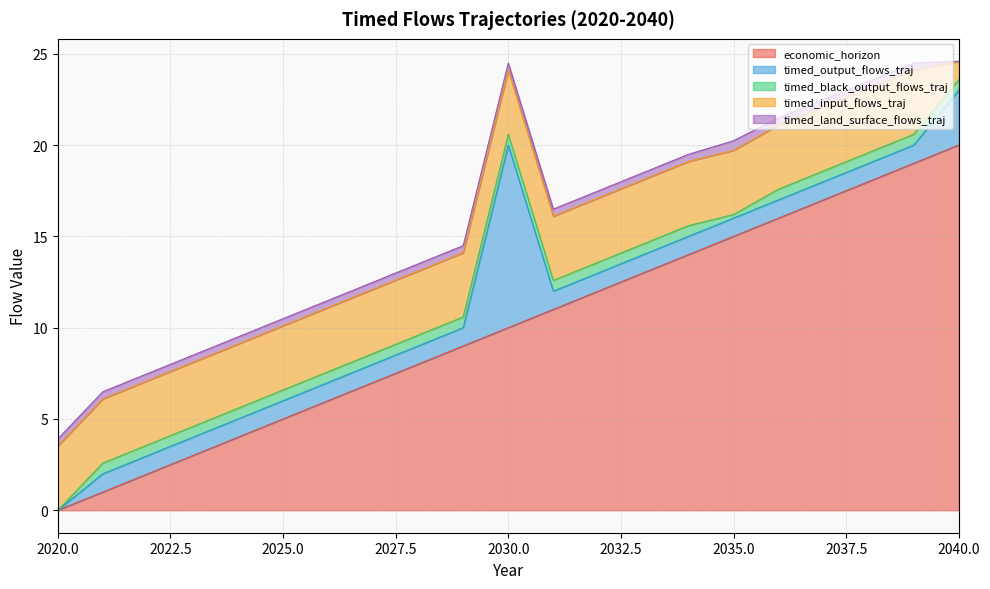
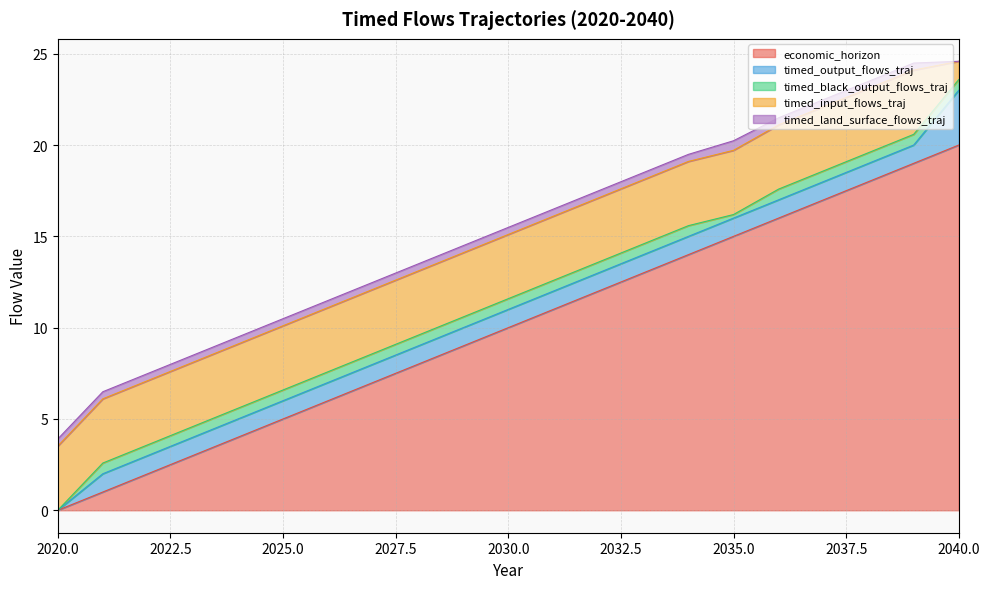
timed_output_flows_traj, 2030.0: 10 -> 1
